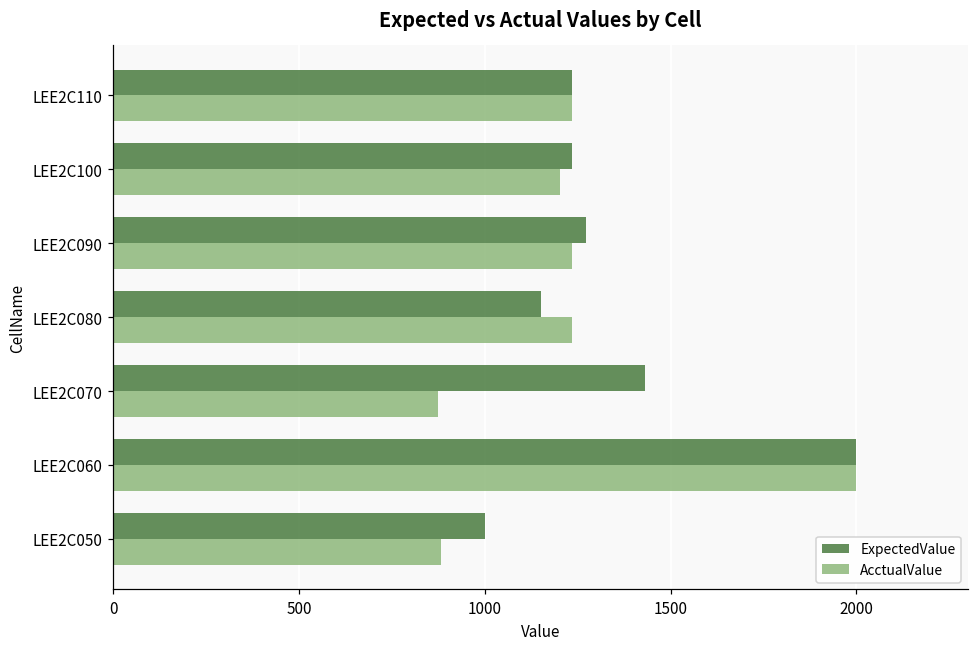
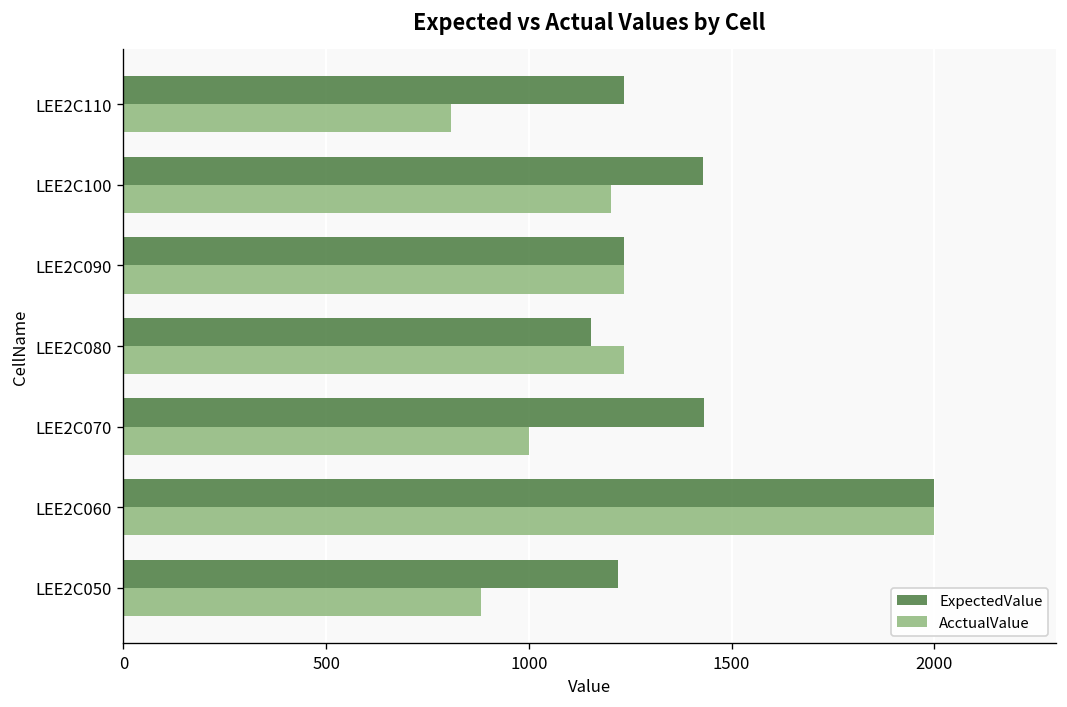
AcctualValue, LEE2C110: 1240 -> 810
ExpectedValue, LEE2C100: 1230 -> 1430
ExpectedValue, LEE2C090: 1270 -> 1230
AcctualValue, LEE2C070: 870 -> 1000
ExpectedValue, LEE2C050: 1000 -> 1220
